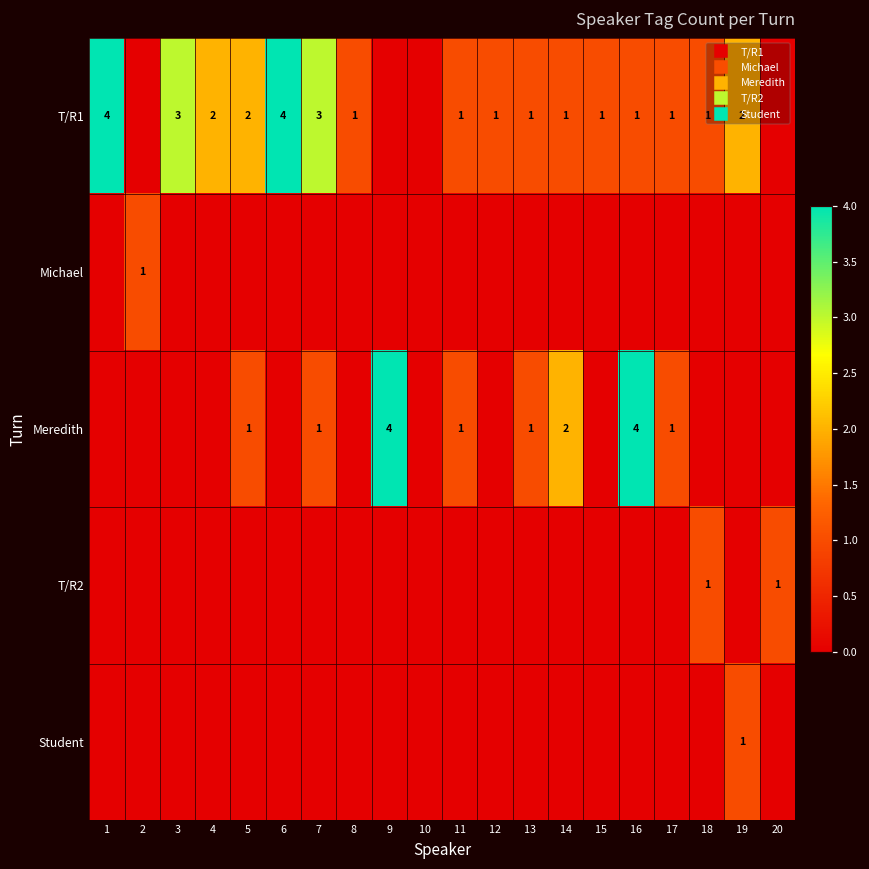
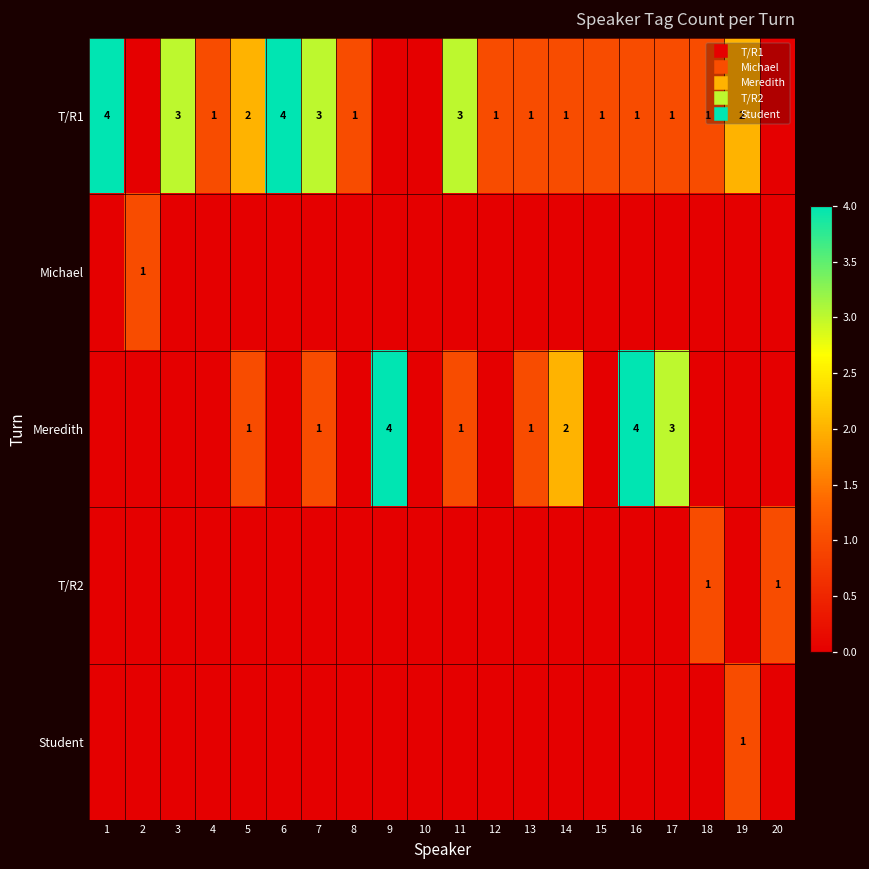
T/R1, 4: 2 -> 1
T/R1, 11: 1 -> 3
Meredith, 17: 1 -> 3
